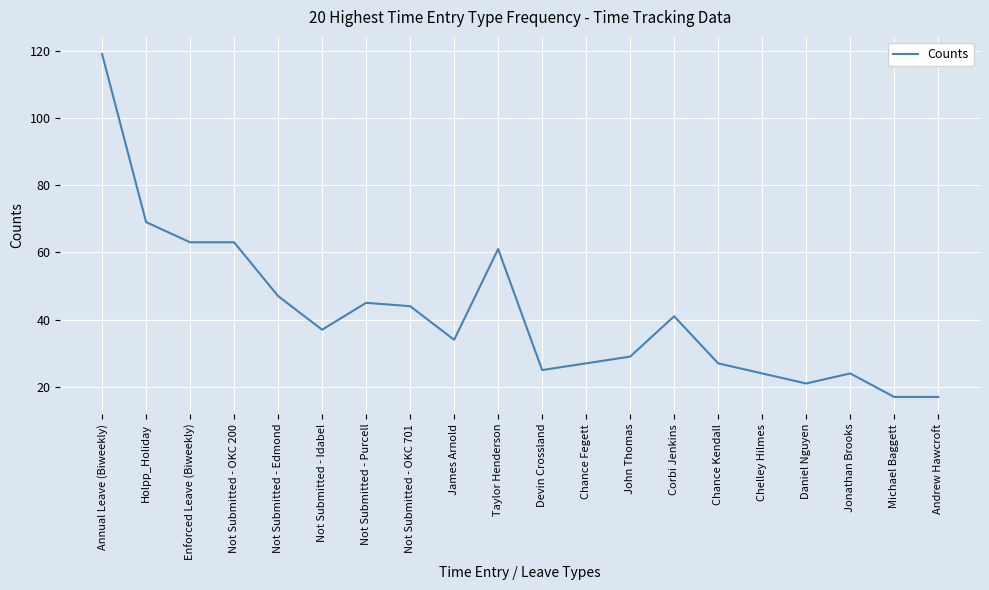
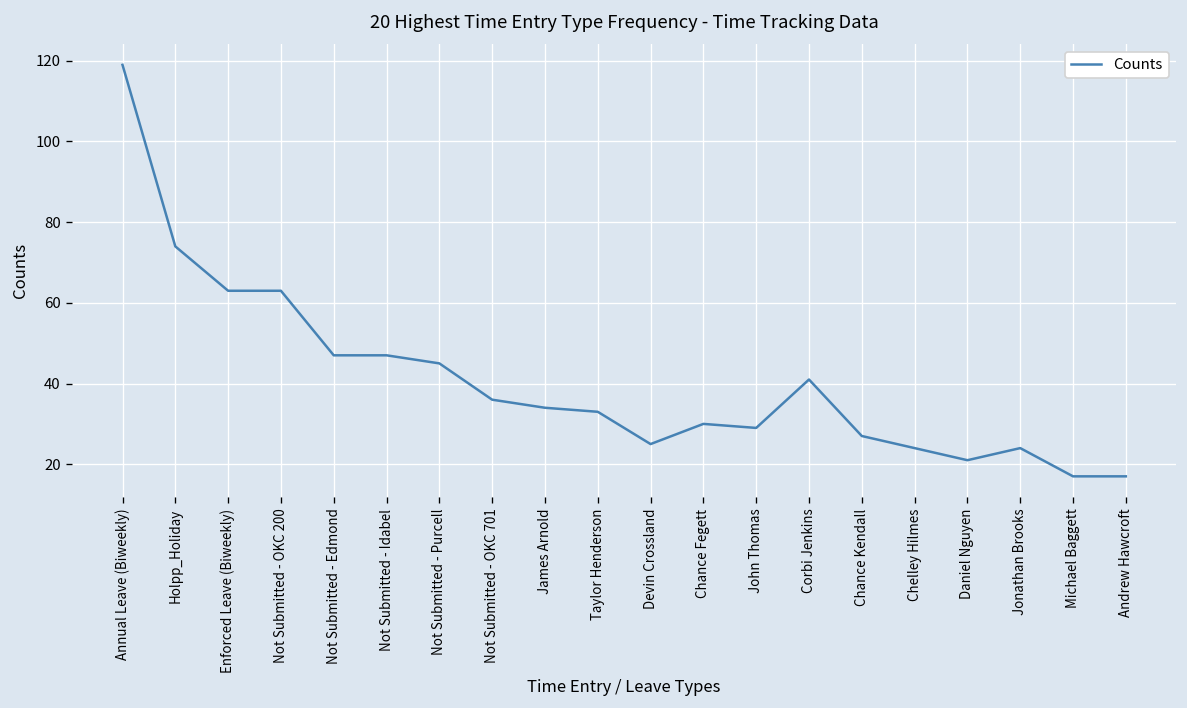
Holpp_Holiday: 69 -> 74
Not Submitted - Idabel: 37 -> 47
Not Submitted - OKC 701: 44 -> 36
Taylor Henderson: 61 -> 33
Chance Fegett: 27 -> 30
